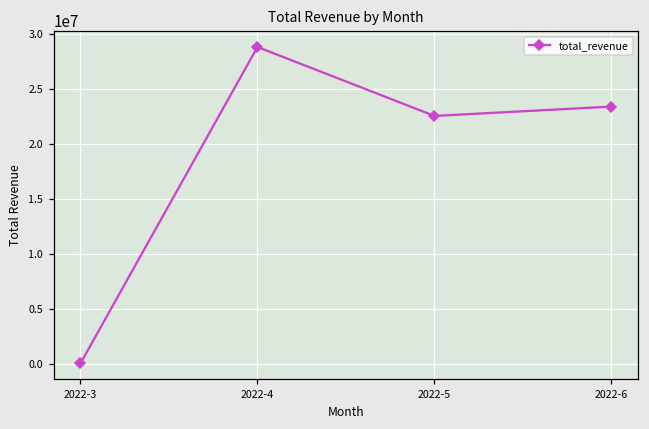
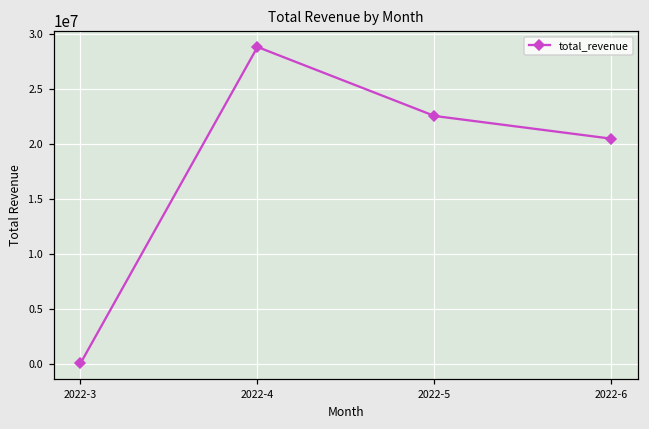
2022-6: 23400000 -> 20500000
